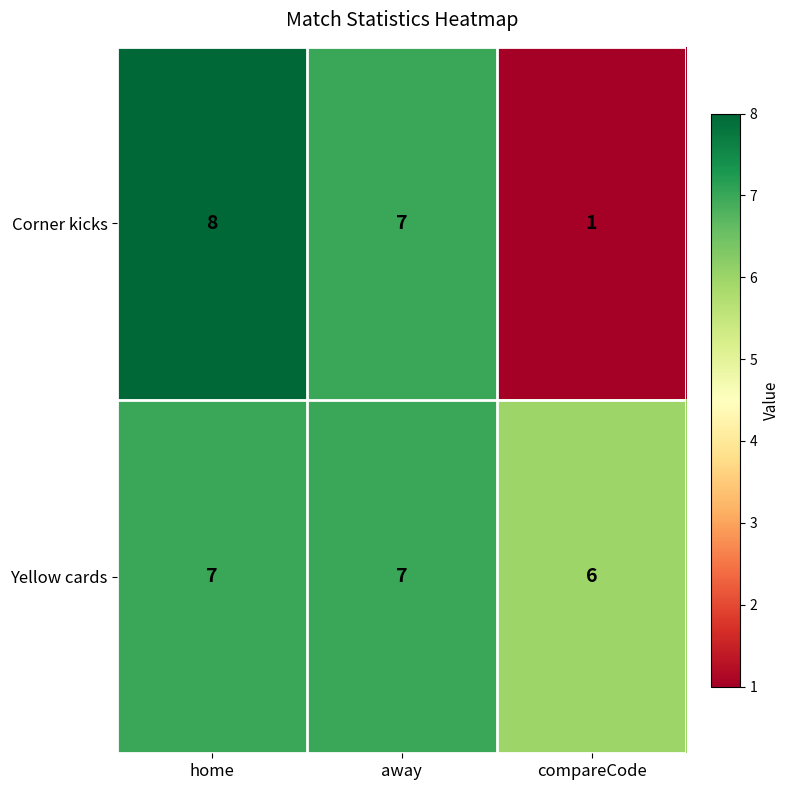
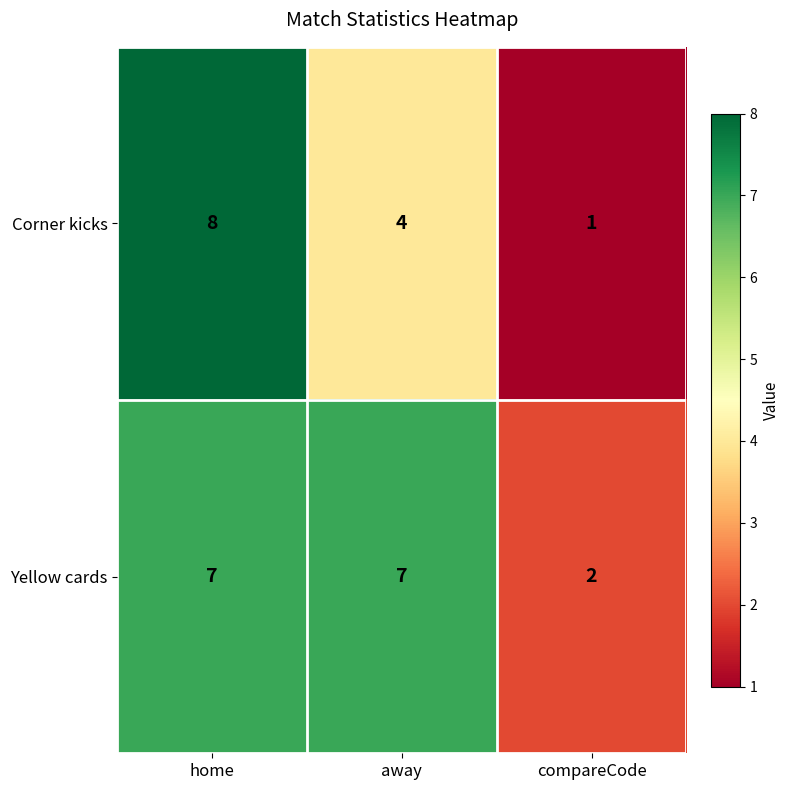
Corner kicks, away: 7 -> 4
Yellow cards, compareCode: 6 -> 2
